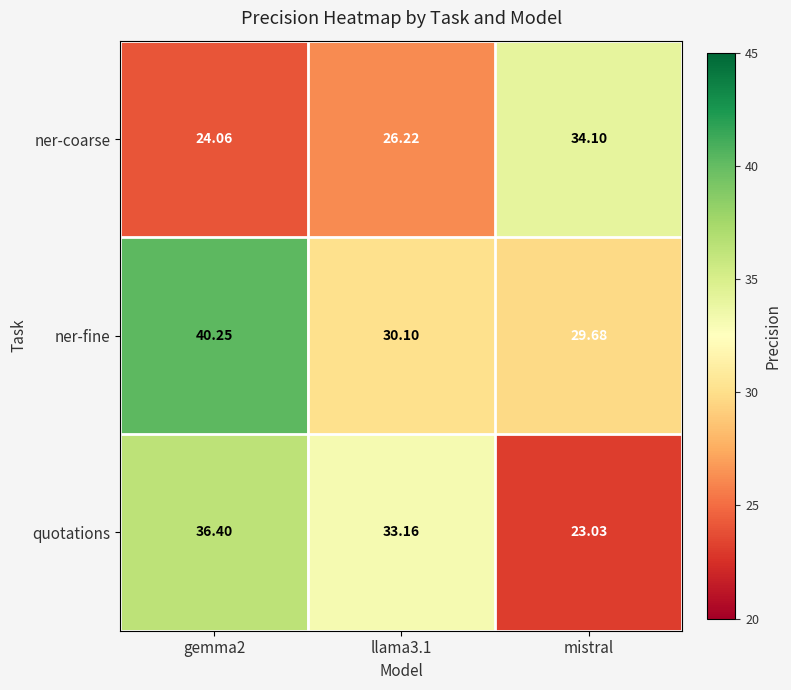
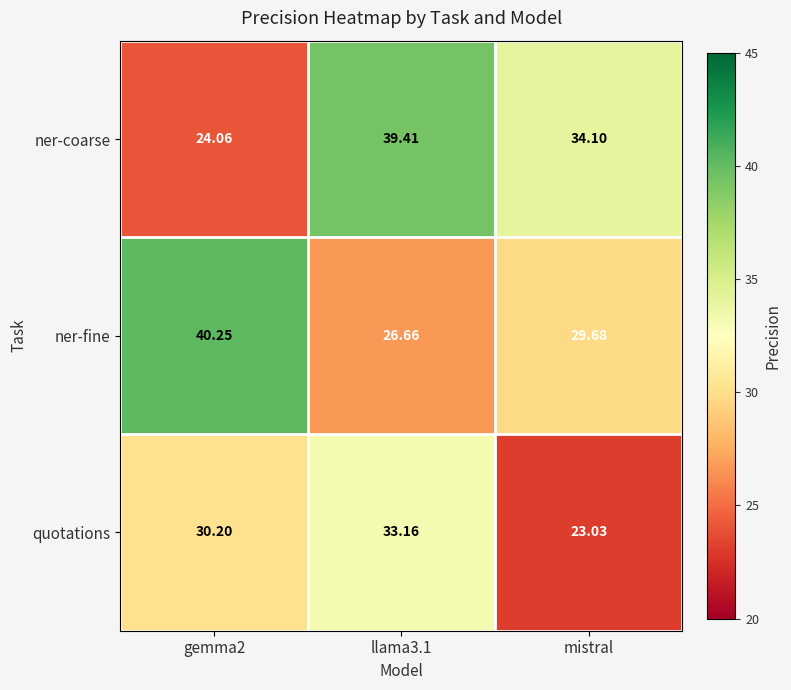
ner-coarse, llama3.1: 26.22 -> 39.41
ner-fine, llama3.1: 30.10 -> 26.66
quotations, gemma2: 36.40 -> 30.20
